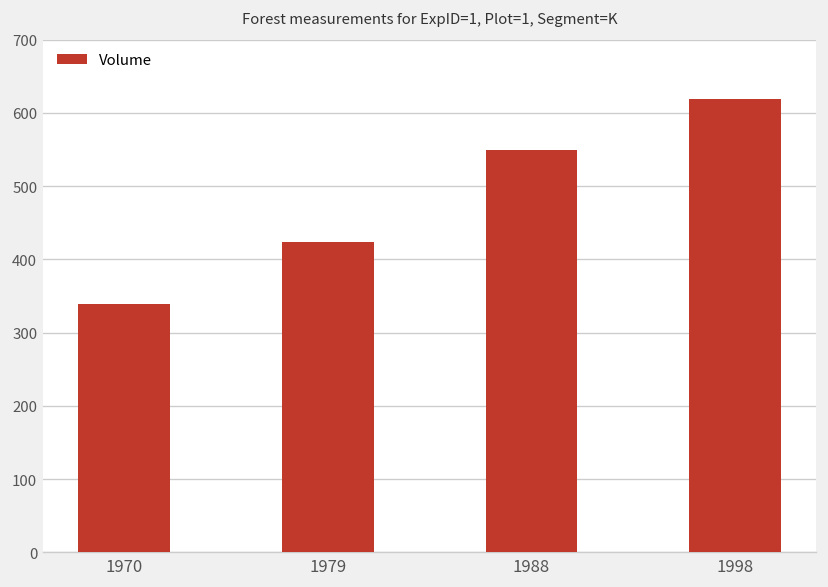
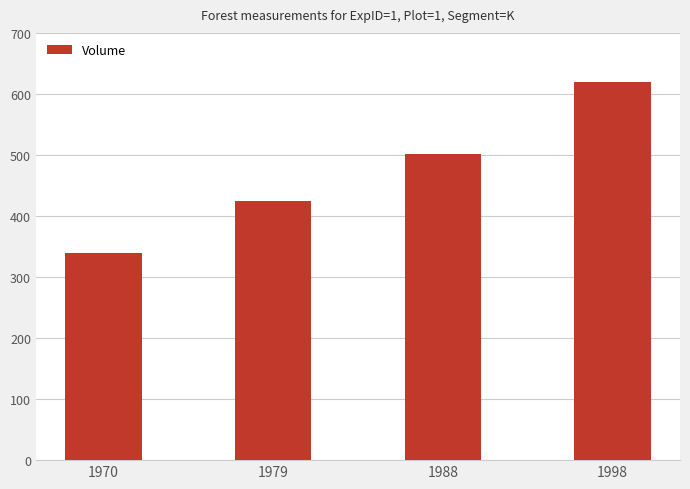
1988: 550 -> 500
